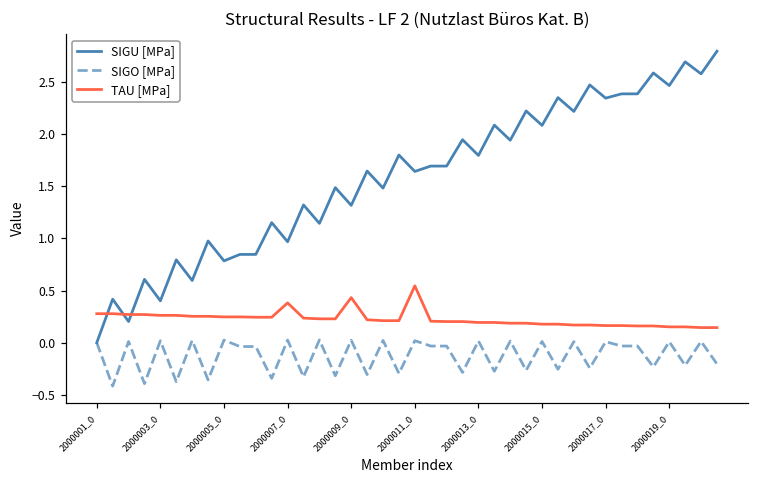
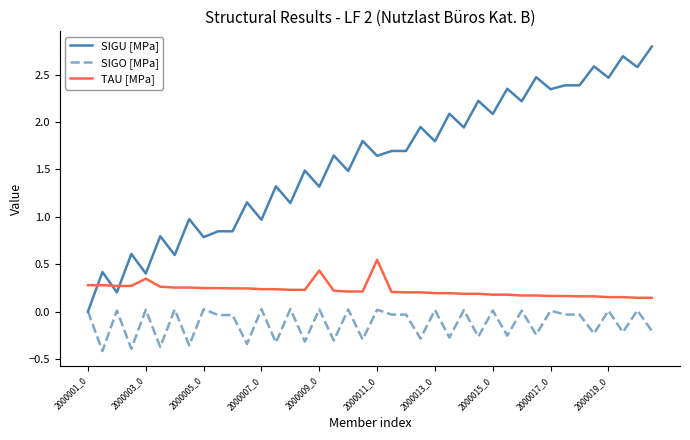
TAU [MPa], 2000003_0: 0.26 -> 0.35
TAU [MPa], 2000007_0: 0.4 -> 0.2
